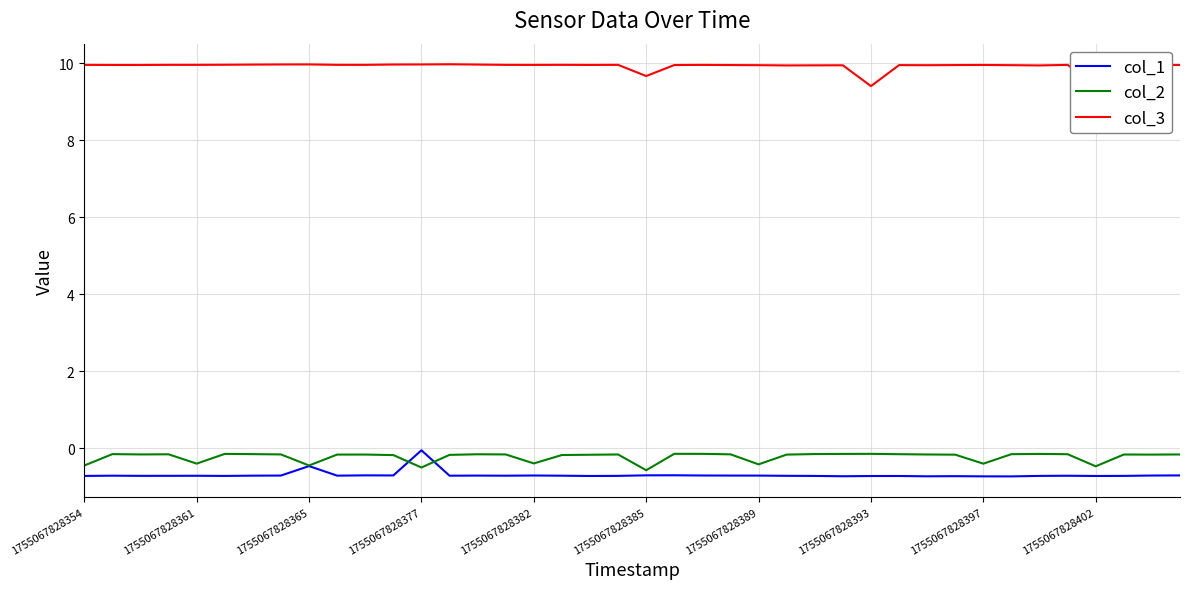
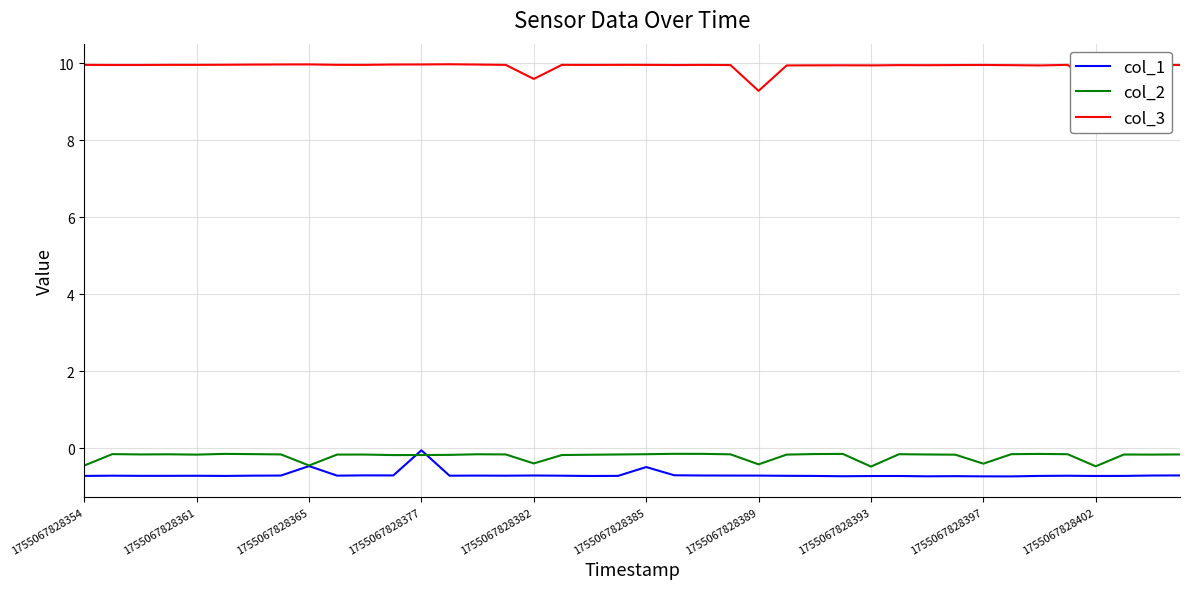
col_2, 1755067828361: -0.4 -> -0.2
col_2, 1755067828377: -0.5 -> -0.2
col_3, 1755067828382: 10.0 -> 9.6
col_1, 1755067828385: -0.7 -> -0.5
col_2, 1755067828385: -0.6 -> -0.2
col_3, 1755067828385: 9.7 -> 10.0
col_3, 1755067828389: 10.0 -> 9.3
col_2, 1755067828393: -0.2 -> -0.5
col_3, 1755067828393: 9.4 -> 9.9
